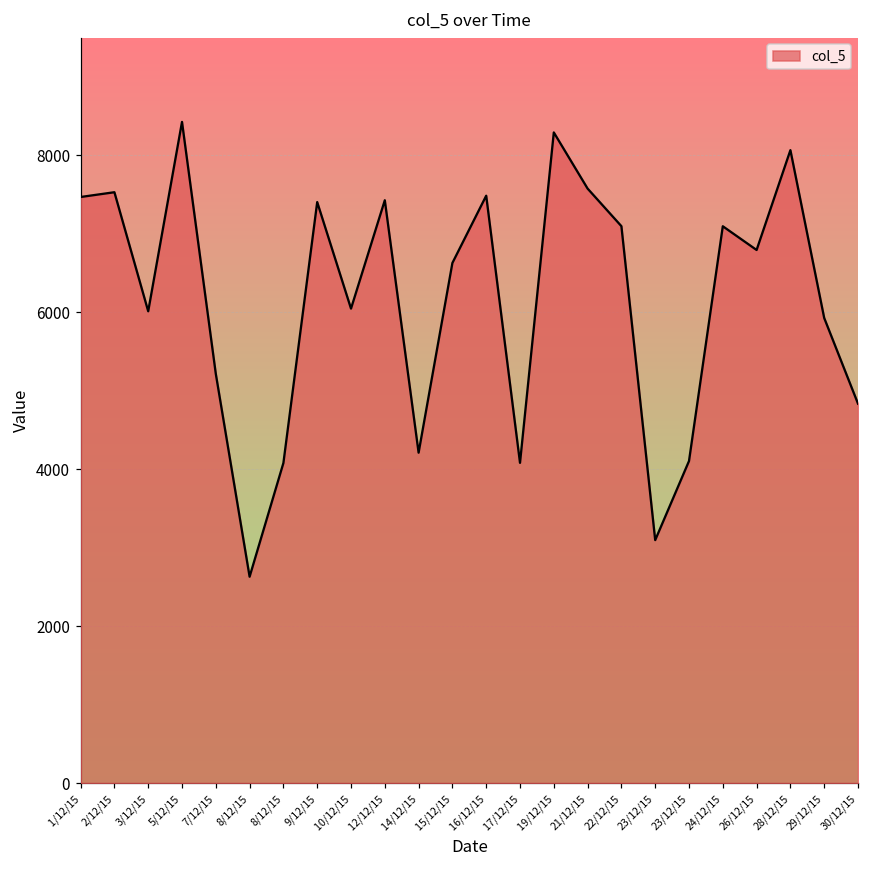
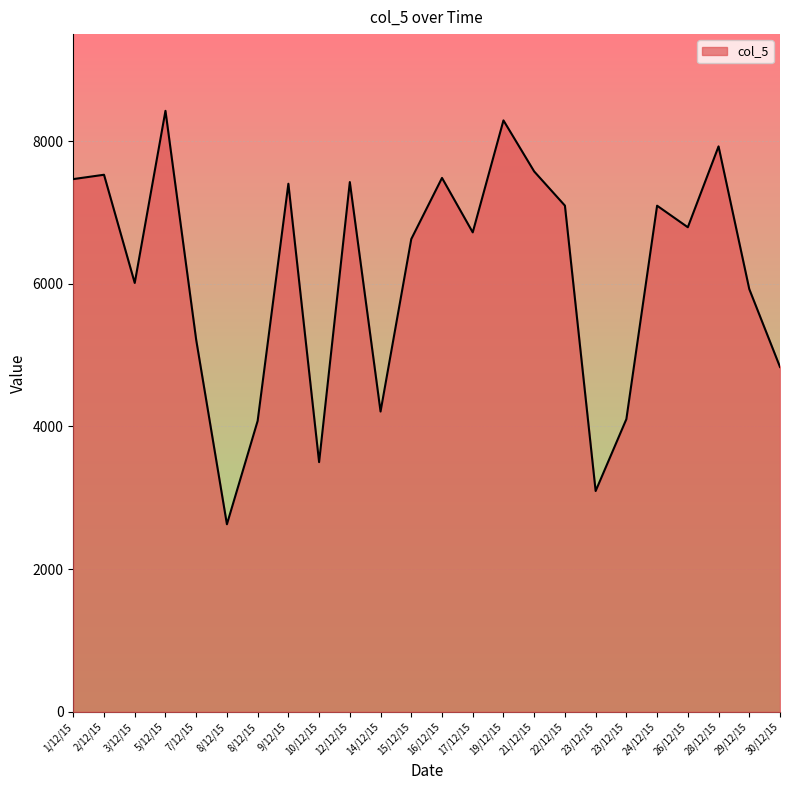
10/12/15: 6000 -> 3500
17/12/15: 4100 -> 6700
28/12/15: 8100 -> 7900
